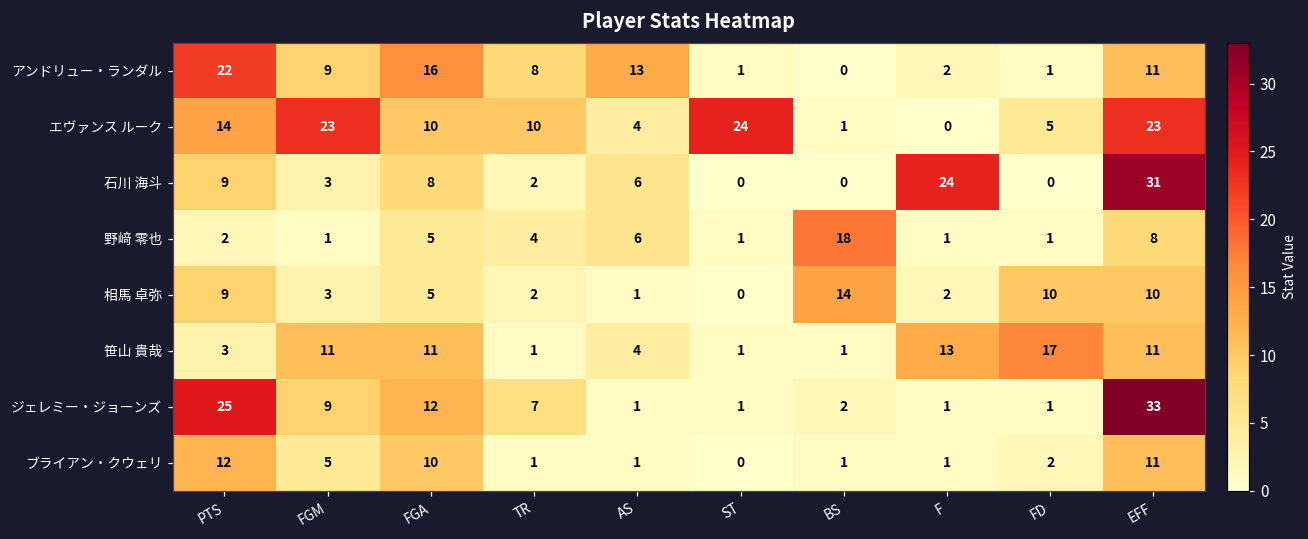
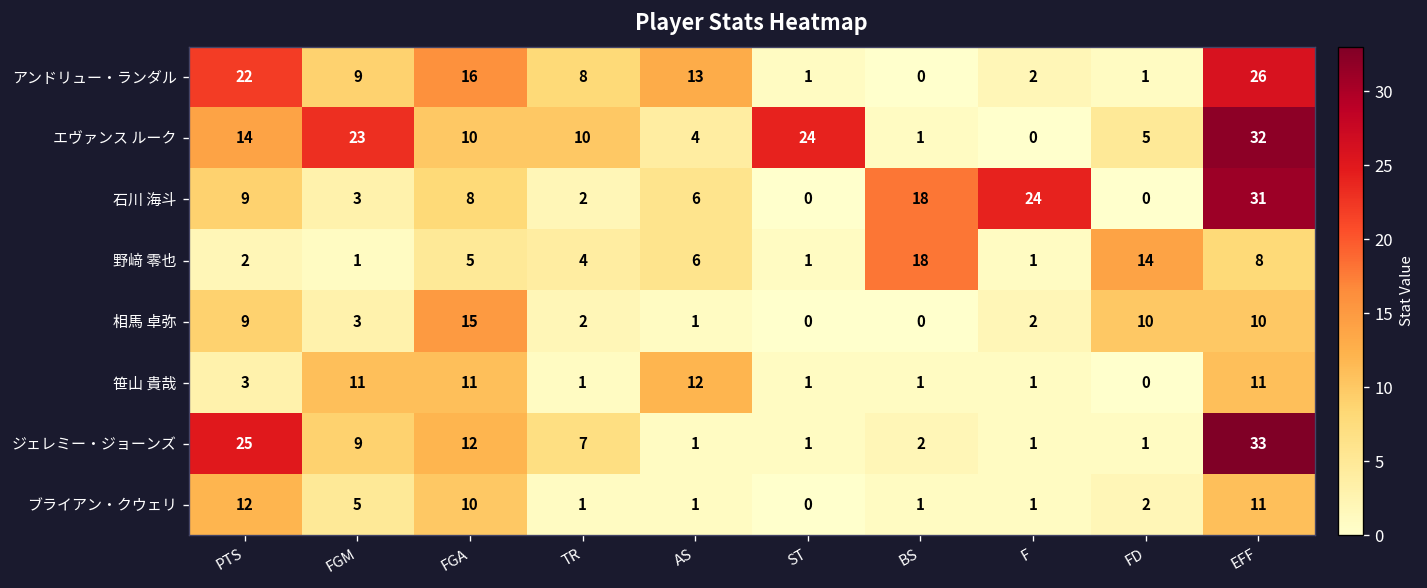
アンドリュー・ランダル, EFF: 11 -> 26
エヴァンス ルーク, EFF: 23 -> 32
石川 海斗, BS: 0 -> 18
野﨑 零也, FD: 1 -> 14
相馬 卓弥, FGA: 5 -> 15
相馬 卓弥, BS: 14 -> 0
笹山 貴哉, AS: 4 -> 12
笹山 貴哉, F: 13 -> 1
笹山 貴哉, FD: 17 -> 0
